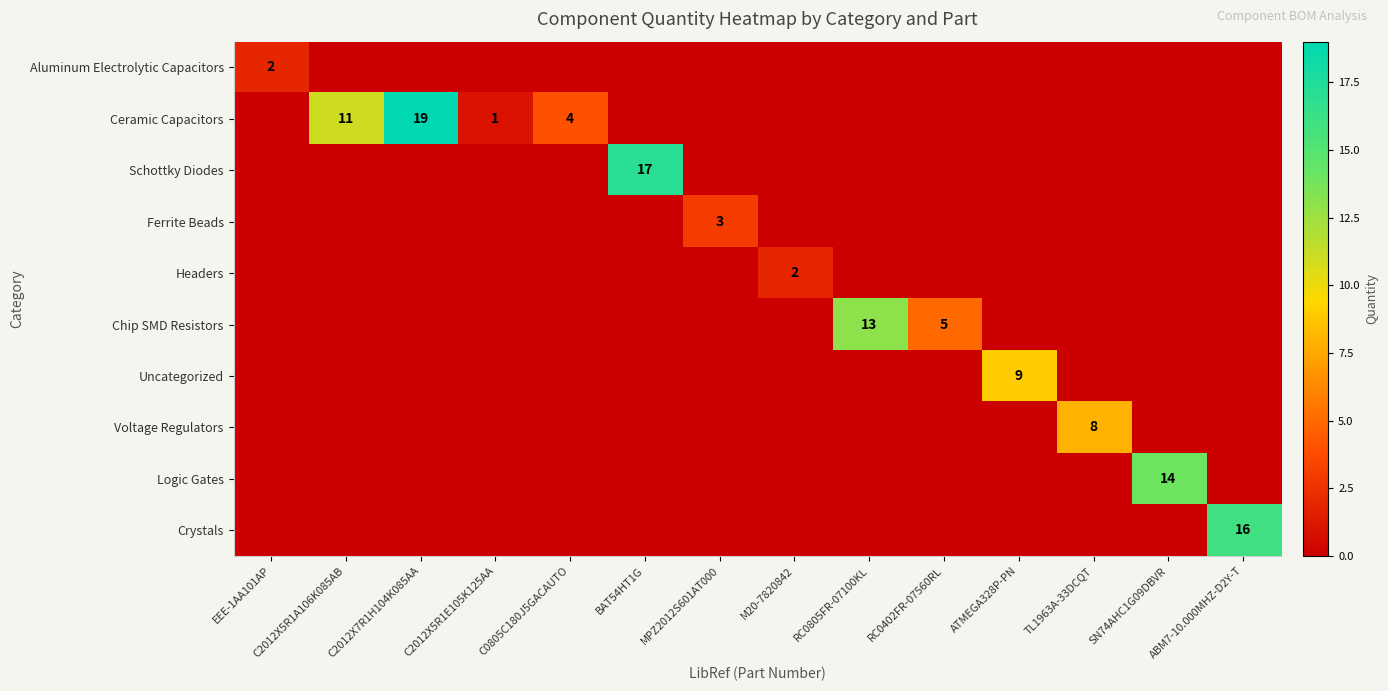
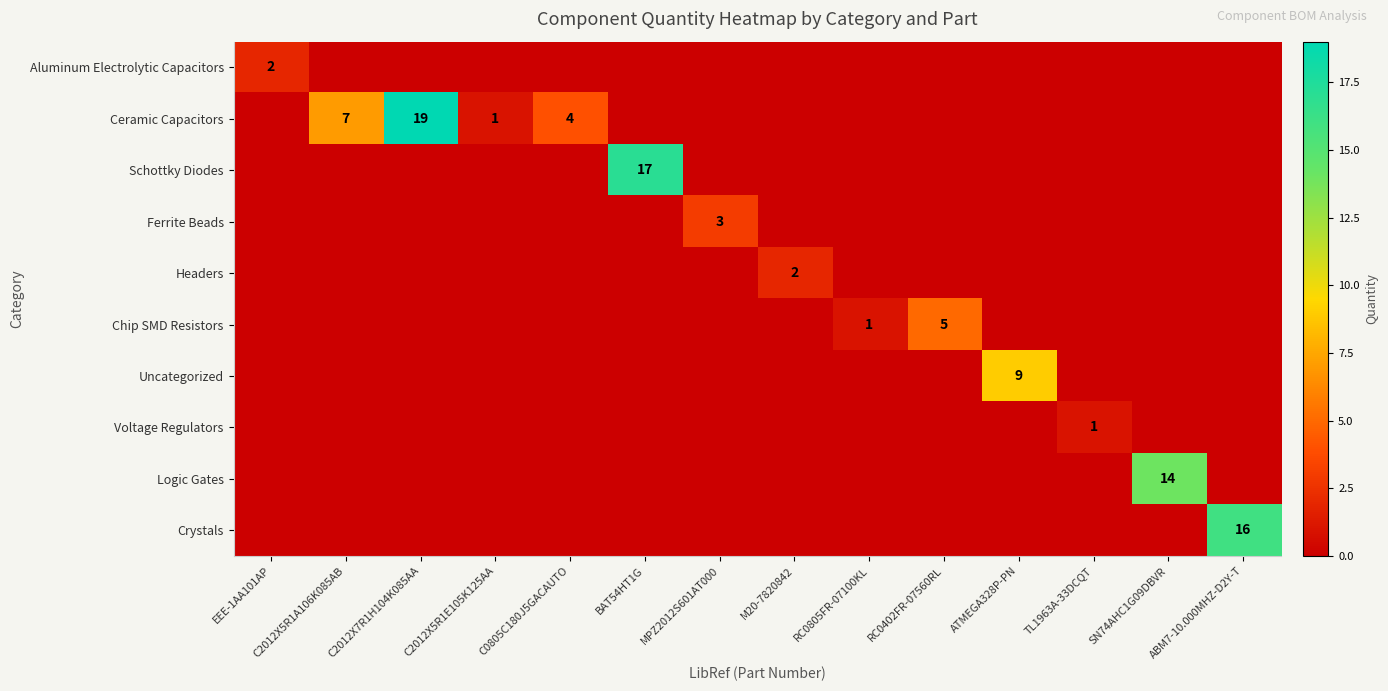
Ceramic Capacitors, C2012X5R1A106K085AB: 11 -> 7
Chip SMD Resistors, RC0805FR-07100KL: 13 -> 1
Voltage Regulators, TL1963A-33DCQT: 8 -> 1
